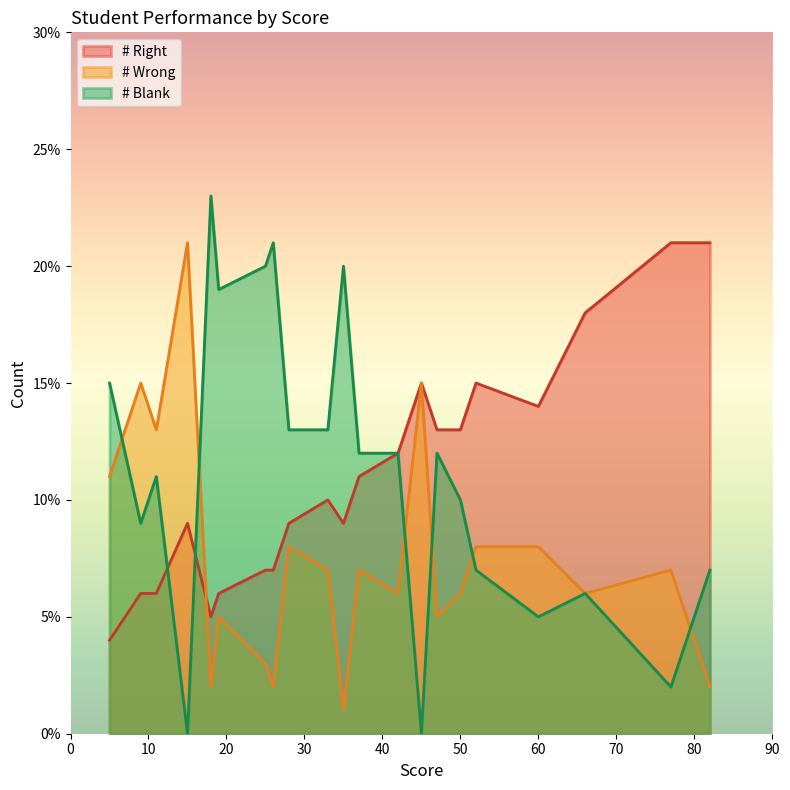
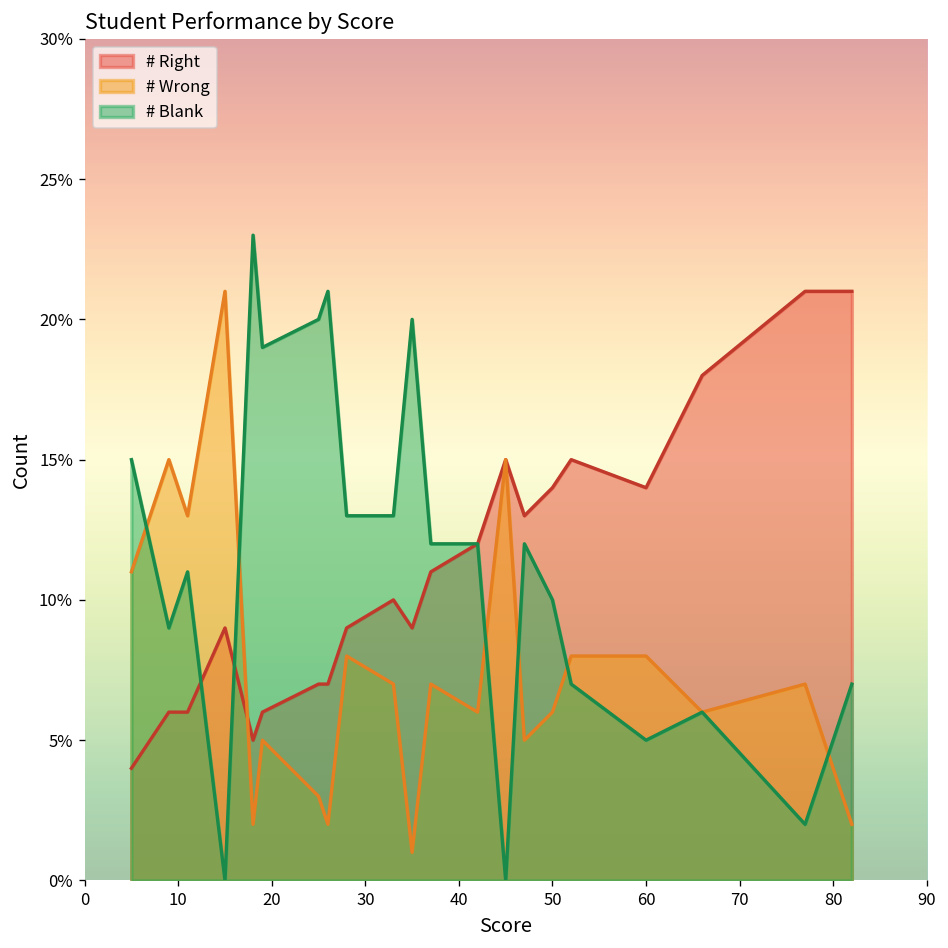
# Right, 50: 13% -> 14%
